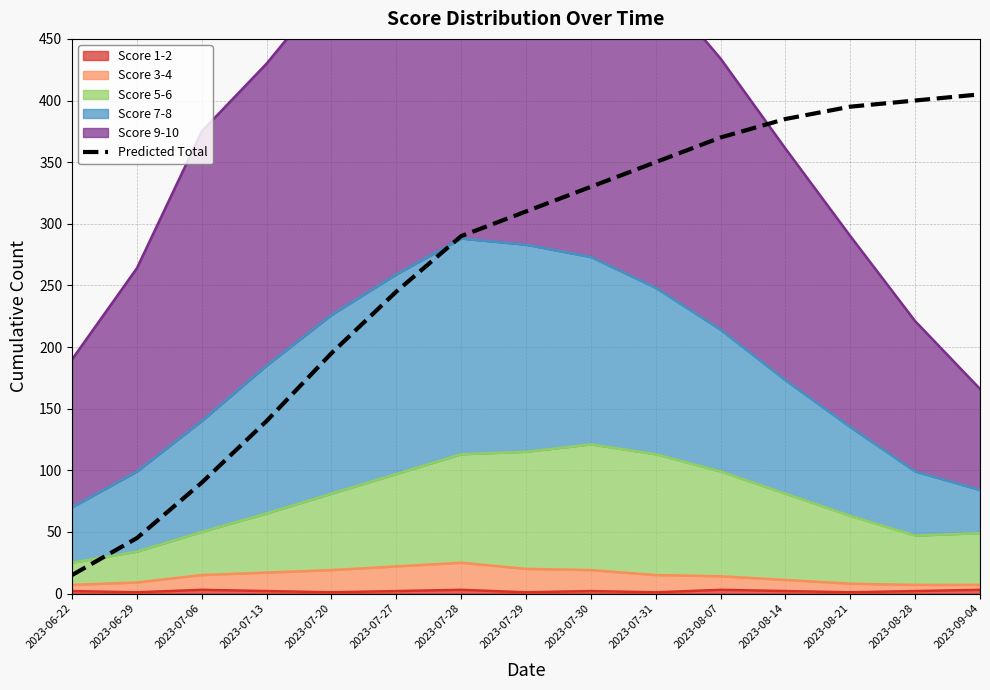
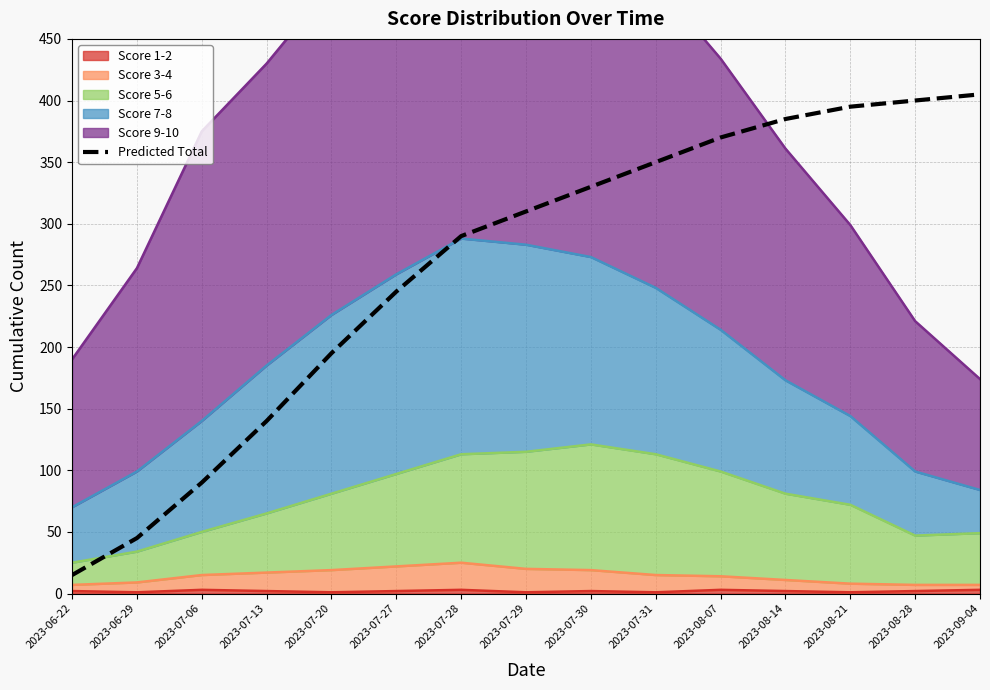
Score 5-6, 2023-08-21: 55 -> 64
Score 9-10, 2023-09-04: 82 -> 90
